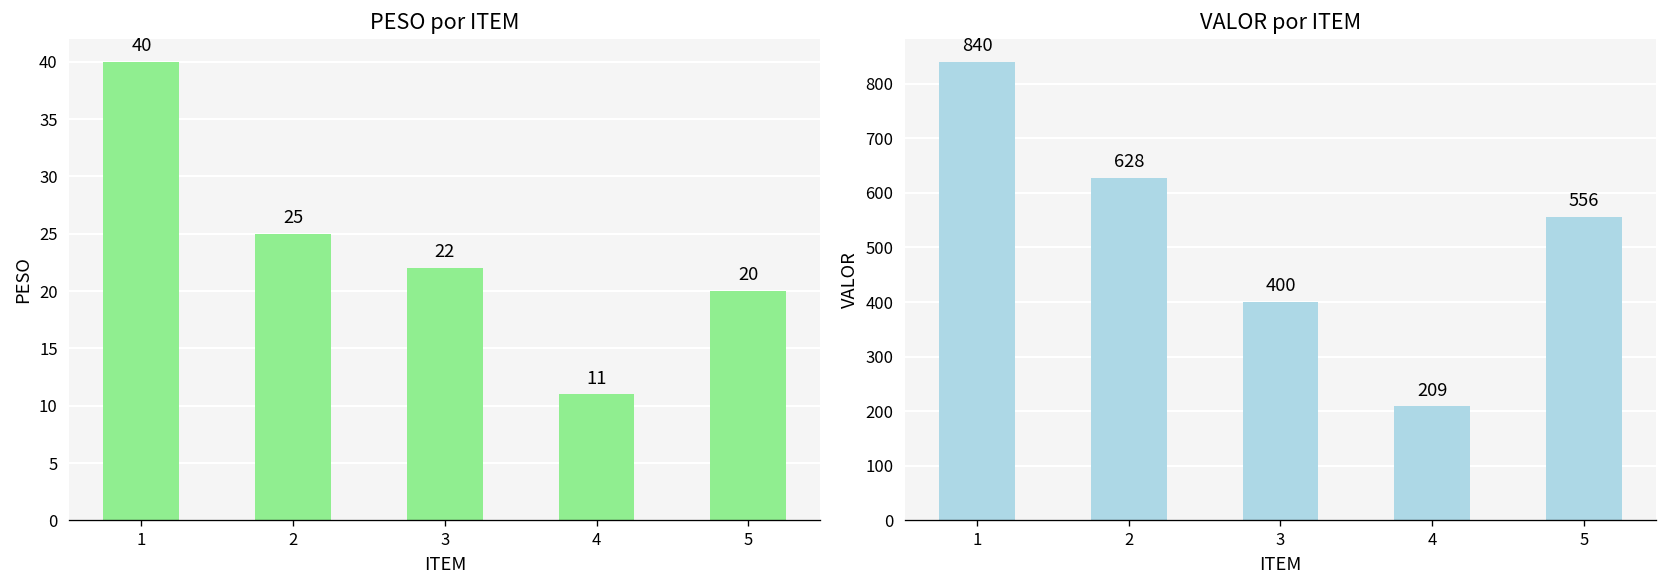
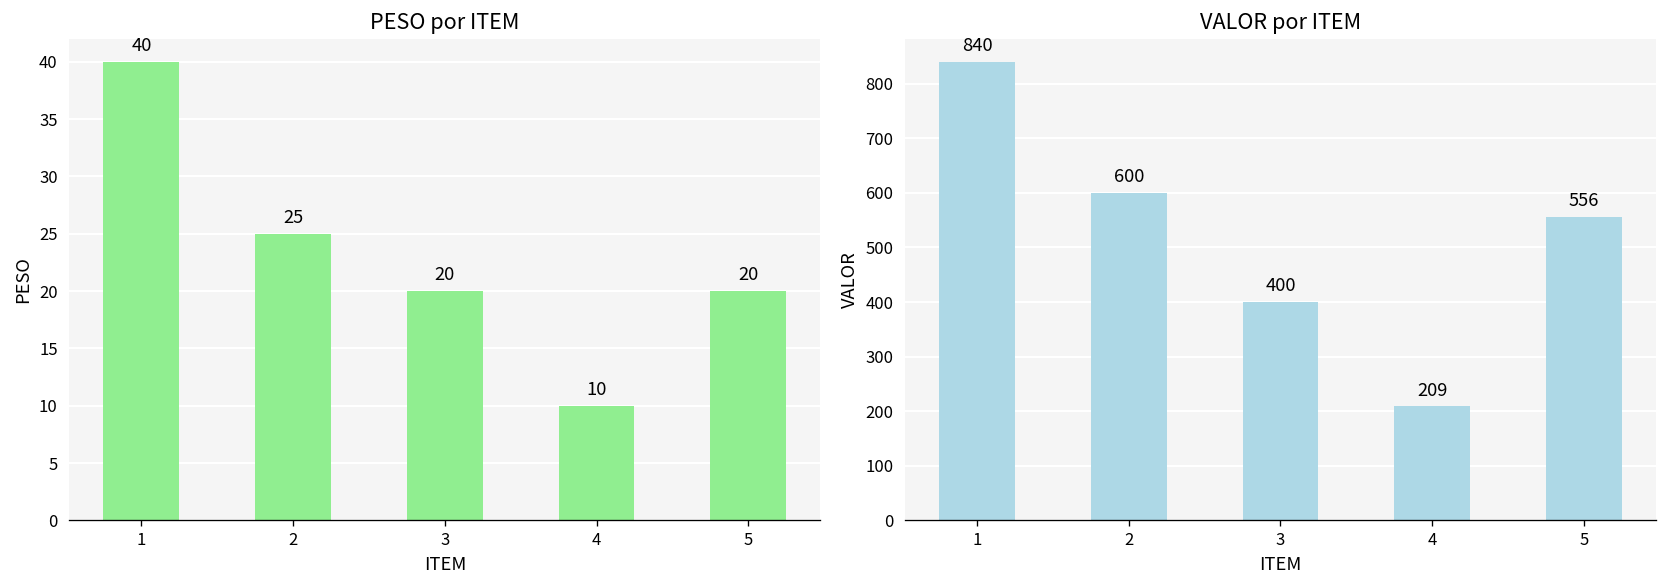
PESO por ITEM, 3: 22 -> 20
PESO por ITEM, 4: 11 -> 10
VALOR por ITEM, 2: 628 -> 600
